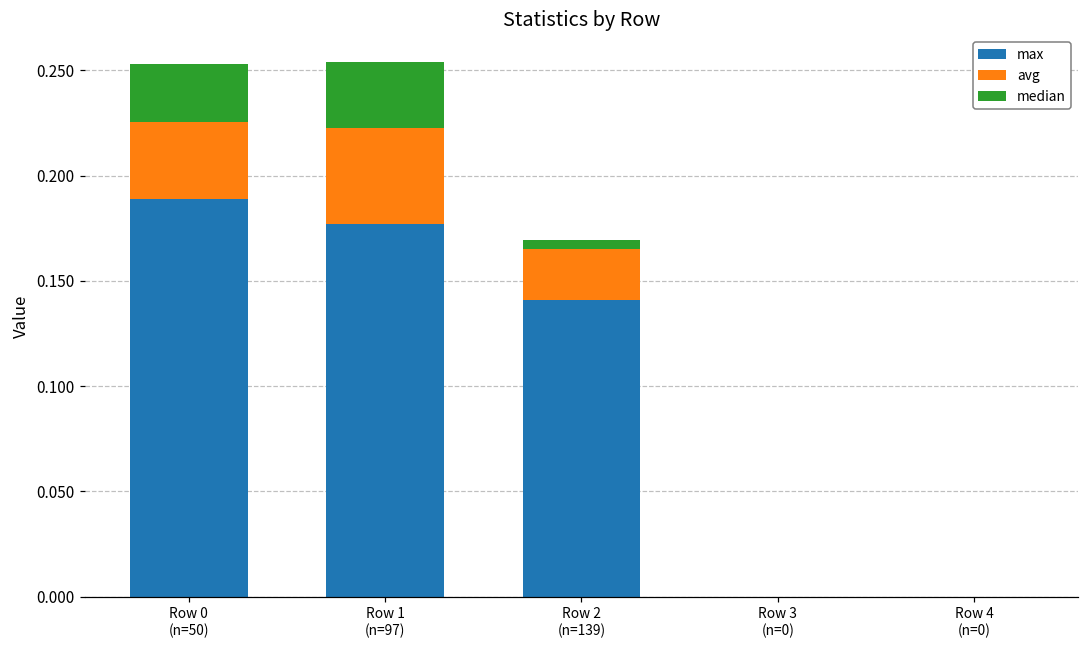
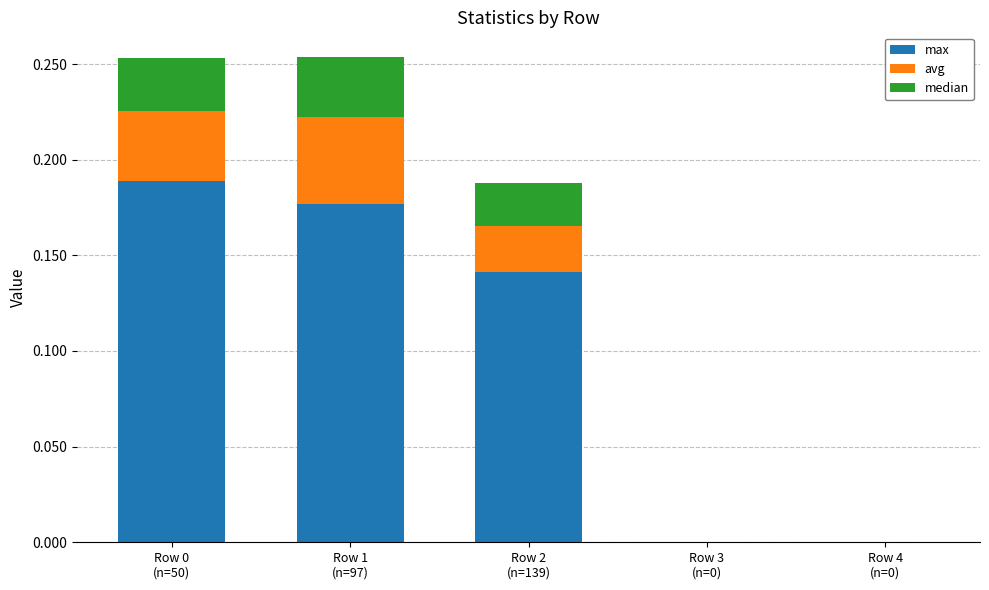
median, Row 2 (n=139): 0.004 -> 0.023
